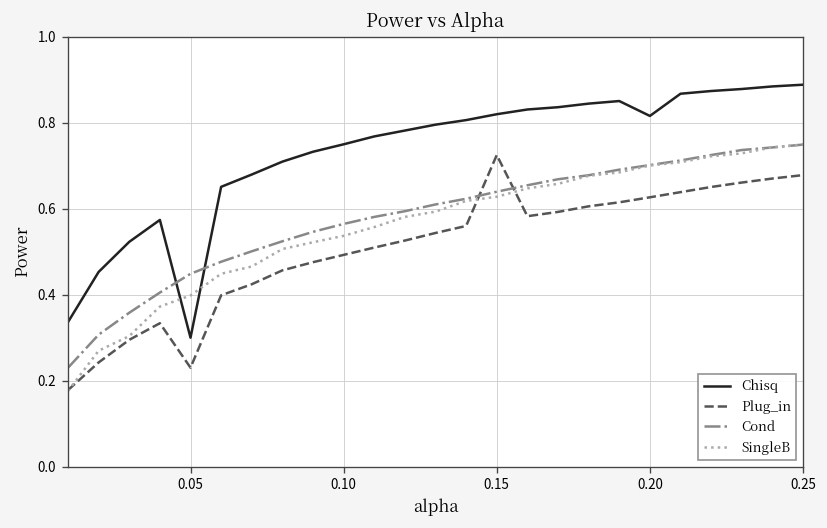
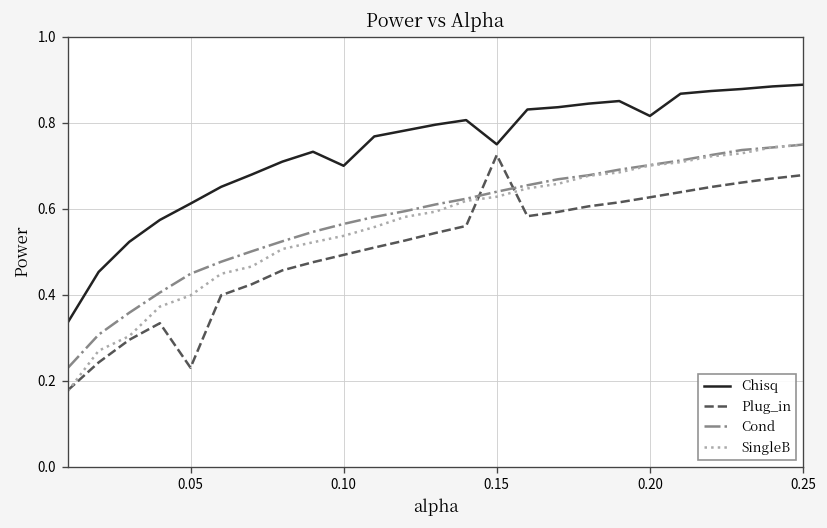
Chisq, 0.05: 0.30 -> 0.61
Chisq, 0.10: 0.75 -> 0.70
Chisq, 0.15: 0.82 -> 0.75
